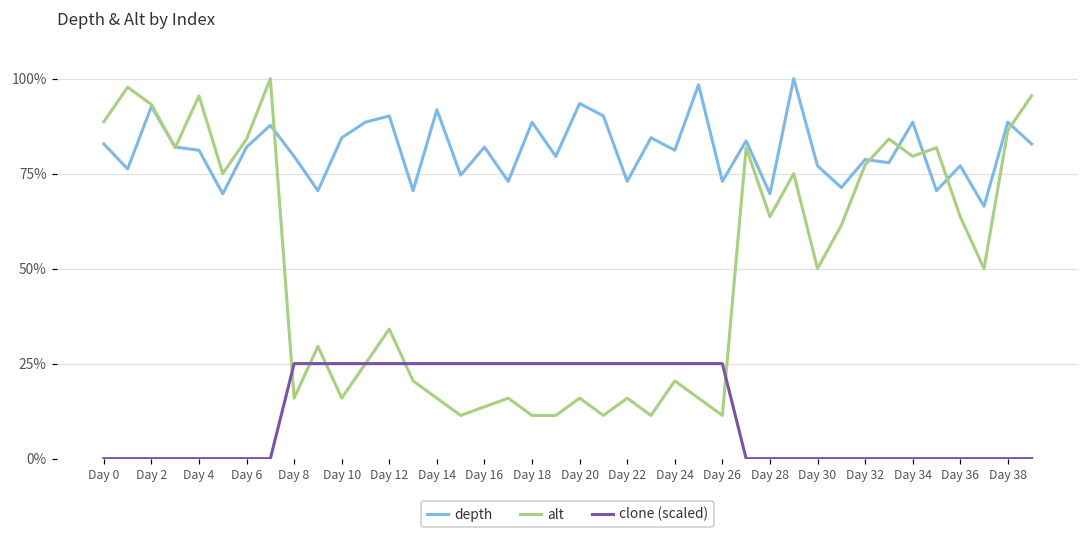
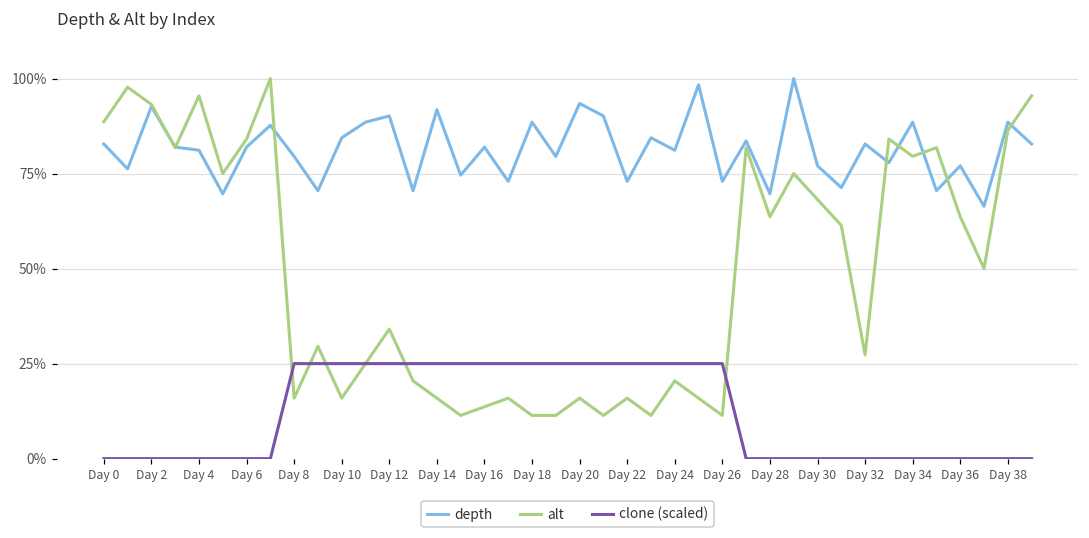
alt, Day 30: 50% -> 68%
depth, Day 32: 79% -> 83%
alt, Day 32: 77% -> 27%
